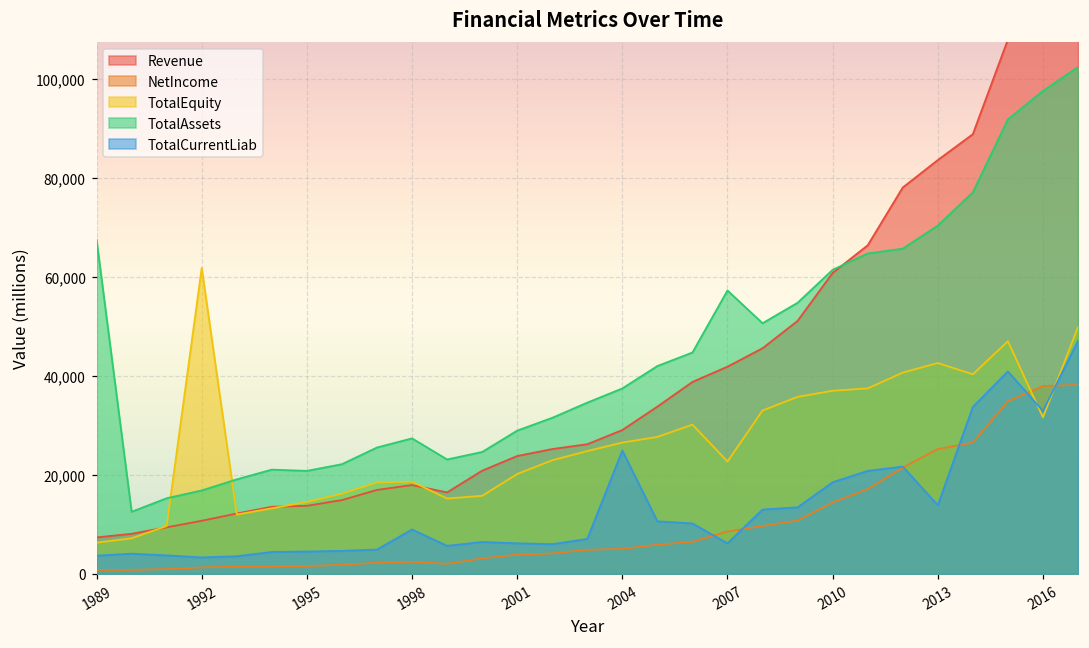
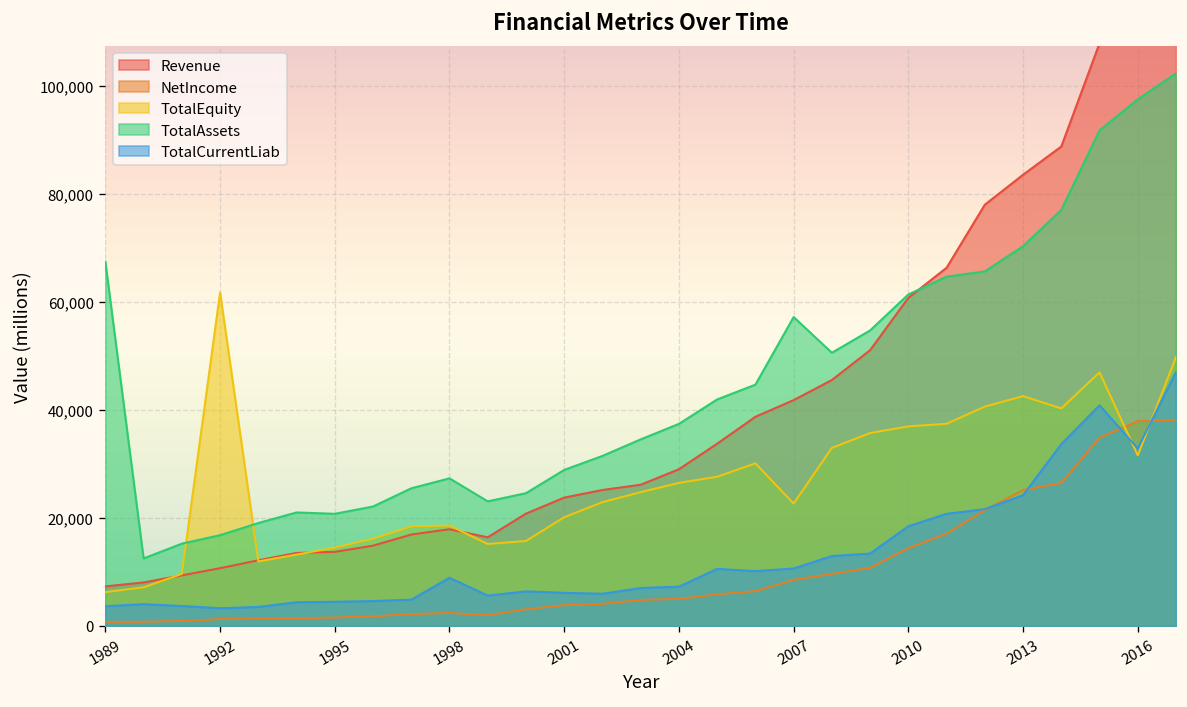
TotalCurrentLiab, 2004: 25,000 -> 7,000
TotalCurrentLiab, 2007: 6,000 -> 11,000
TotalCurrentLiab, 2013: 14,000 -> 24,000
